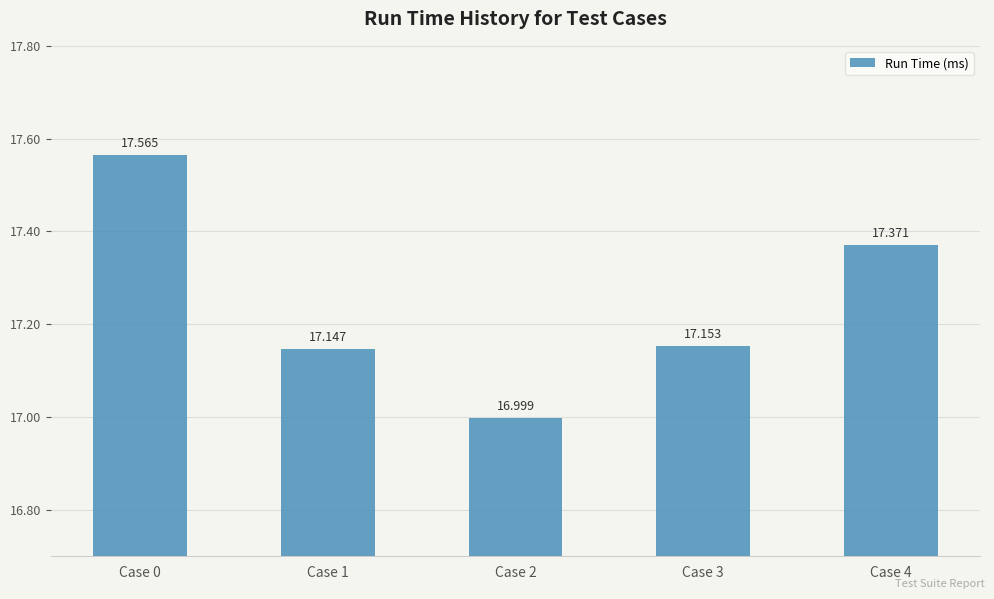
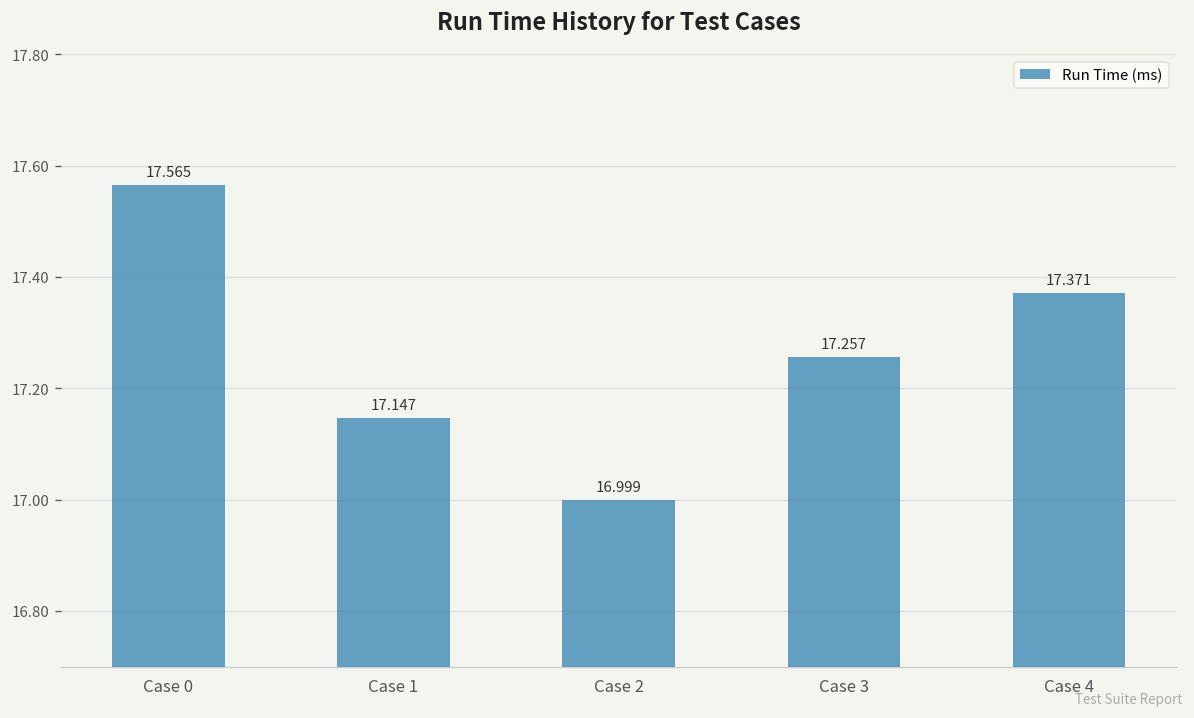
Case 3: 17.153 -> 17.257
